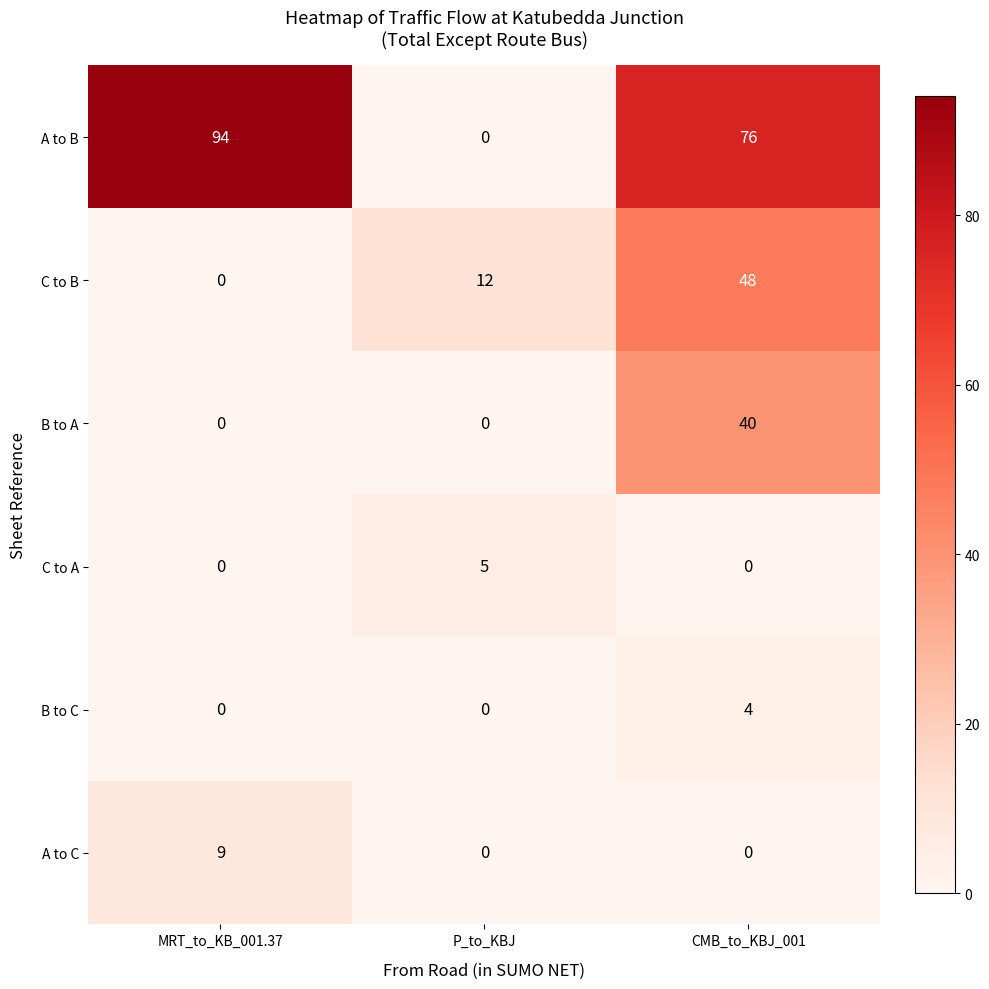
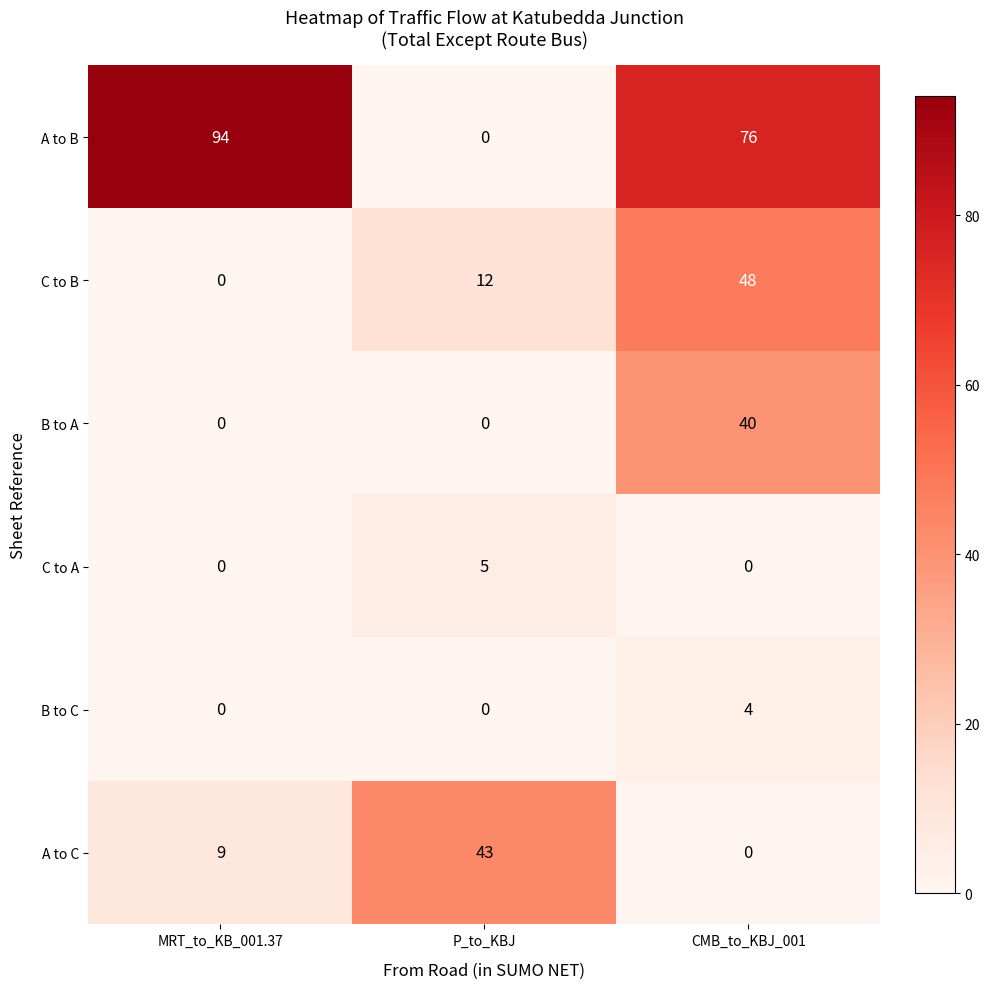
A to C, P_to_KBJ: 0 -> 43
